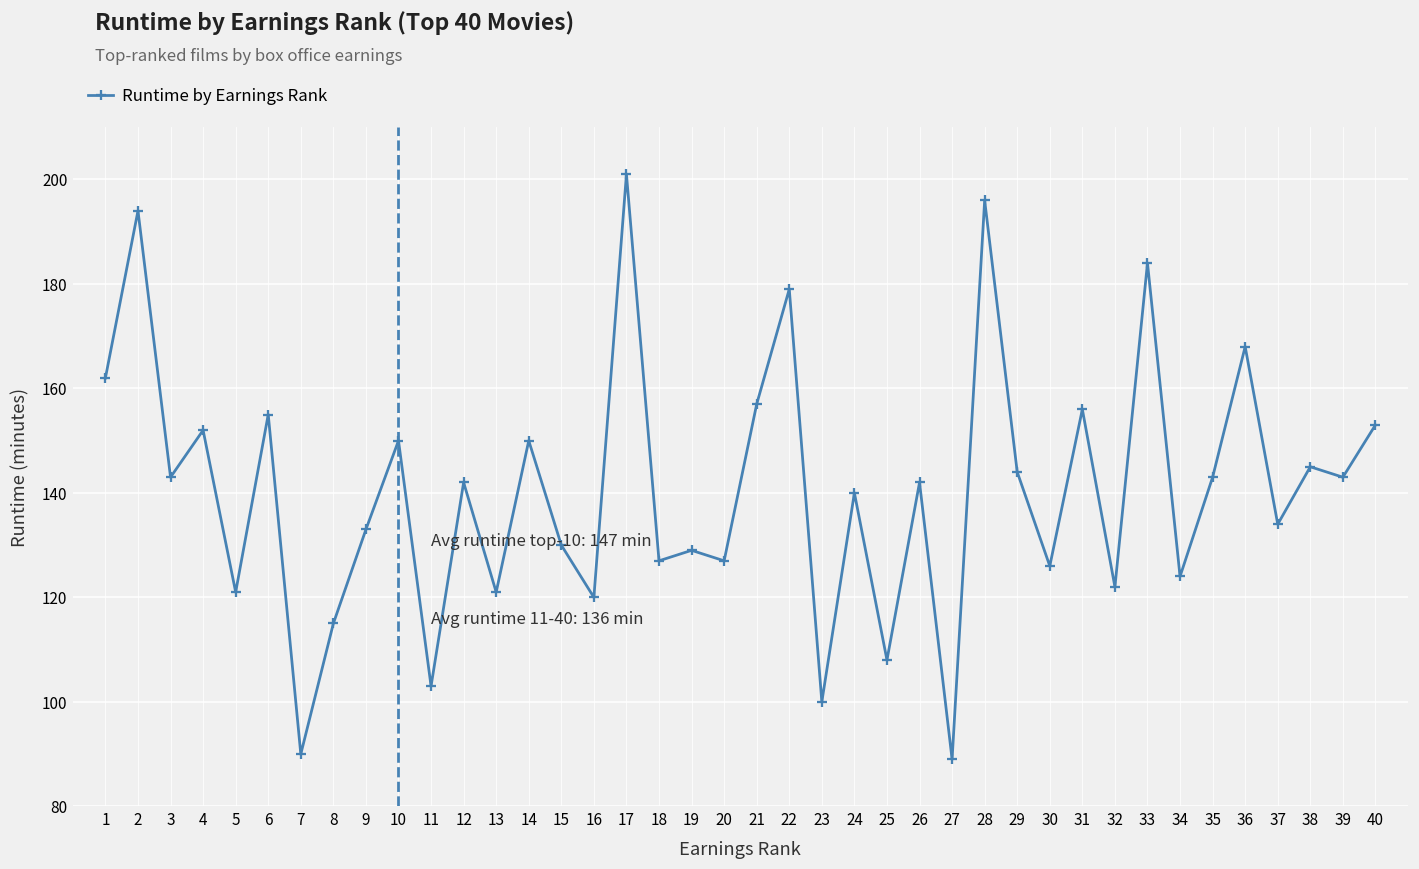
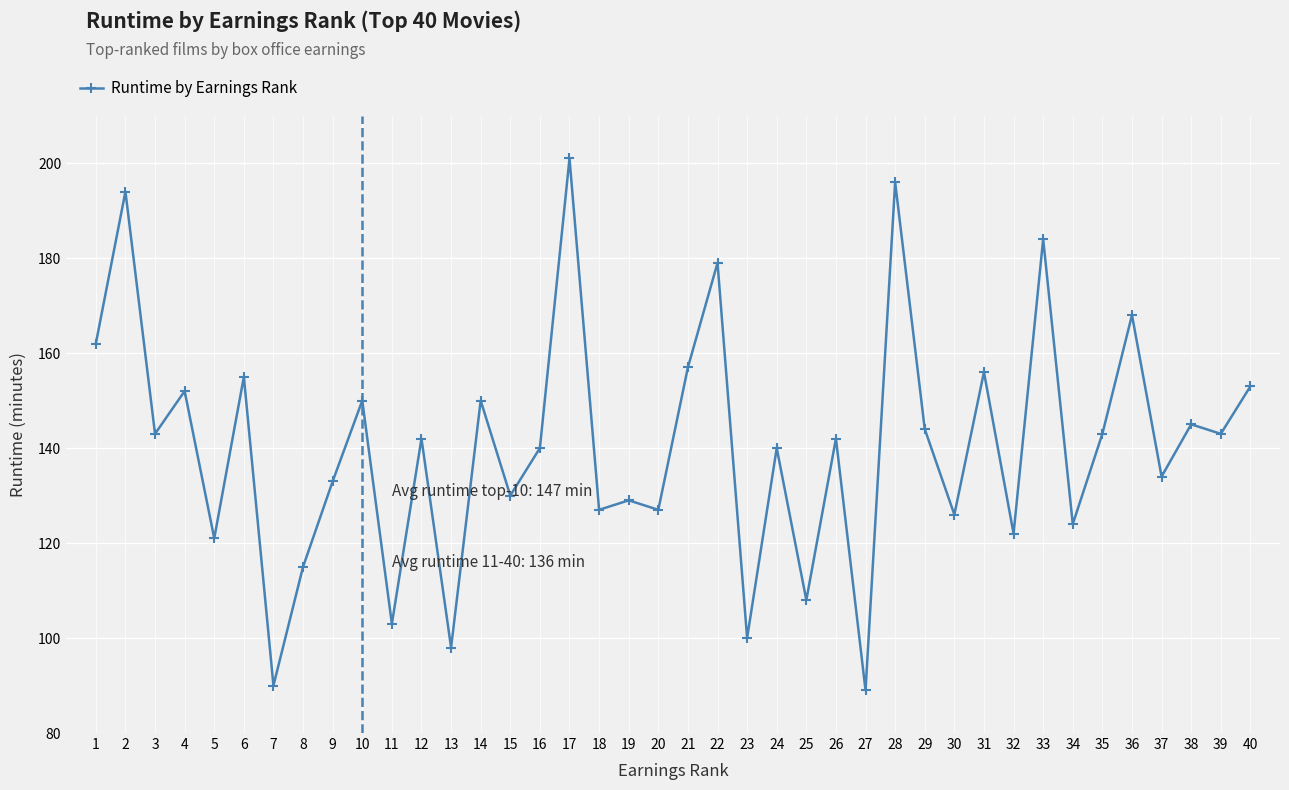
13: 121 -> 98
16: 120 -> 140
